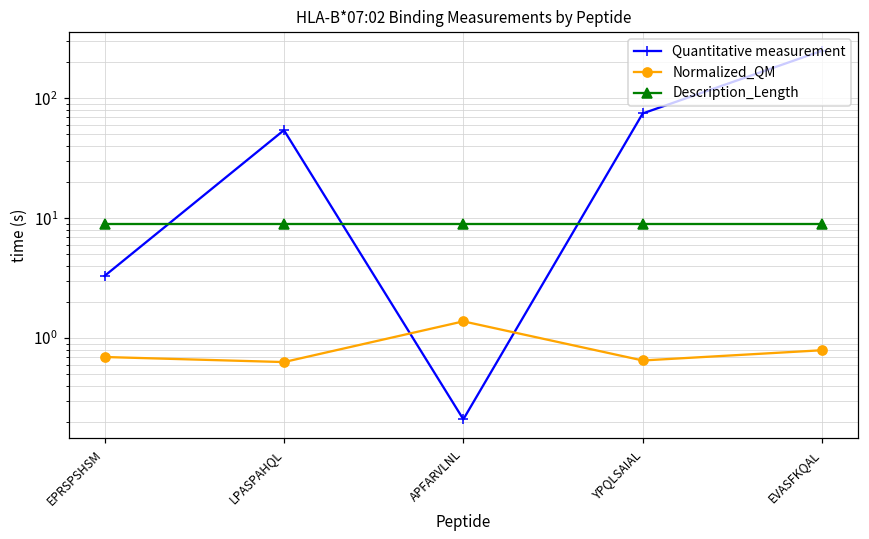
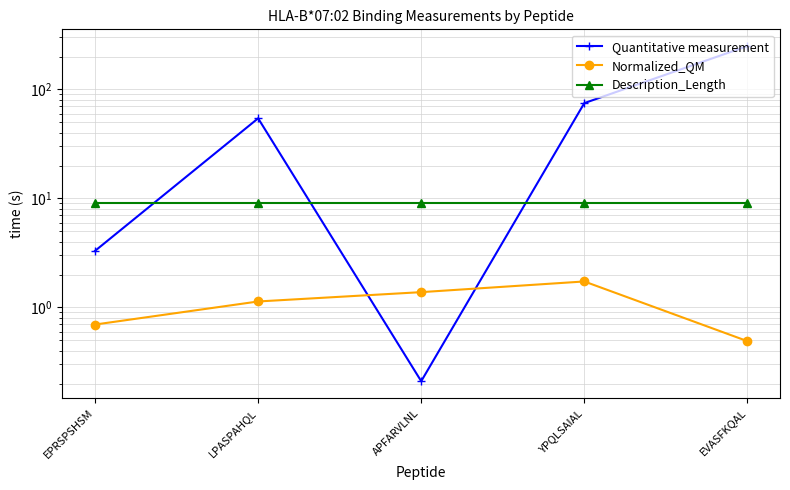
Normalized_QM, LPASPAHQL: 0.6 -> 1.1
Normalized_QM, YPQLSAIAL: 0.7 -> 1.7
Normalized_QM, EVASFKQAL: 0.8 -> 0.5
